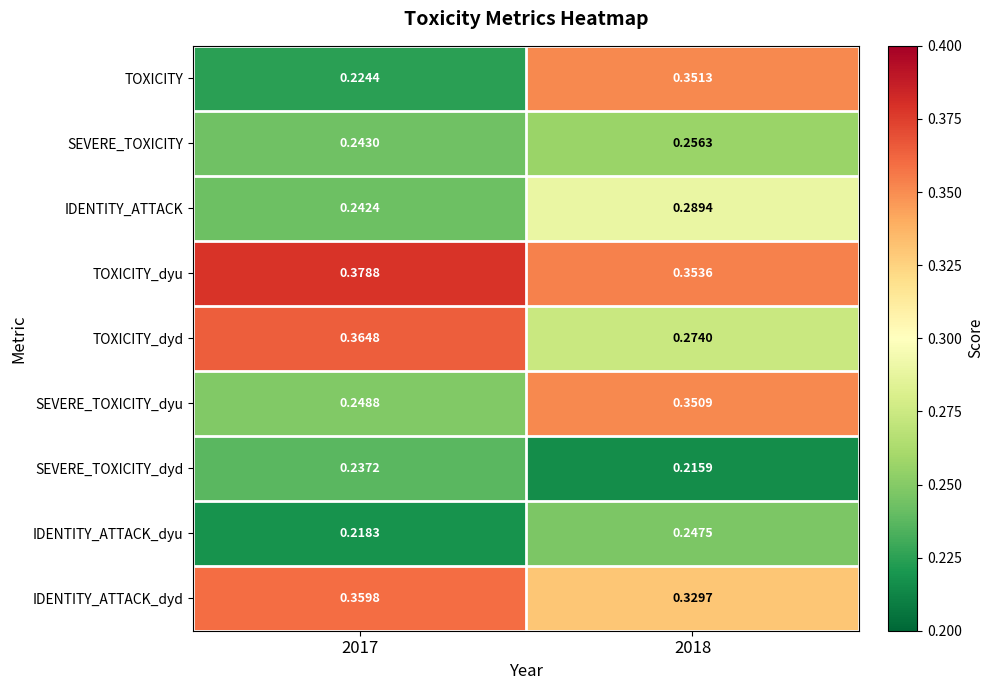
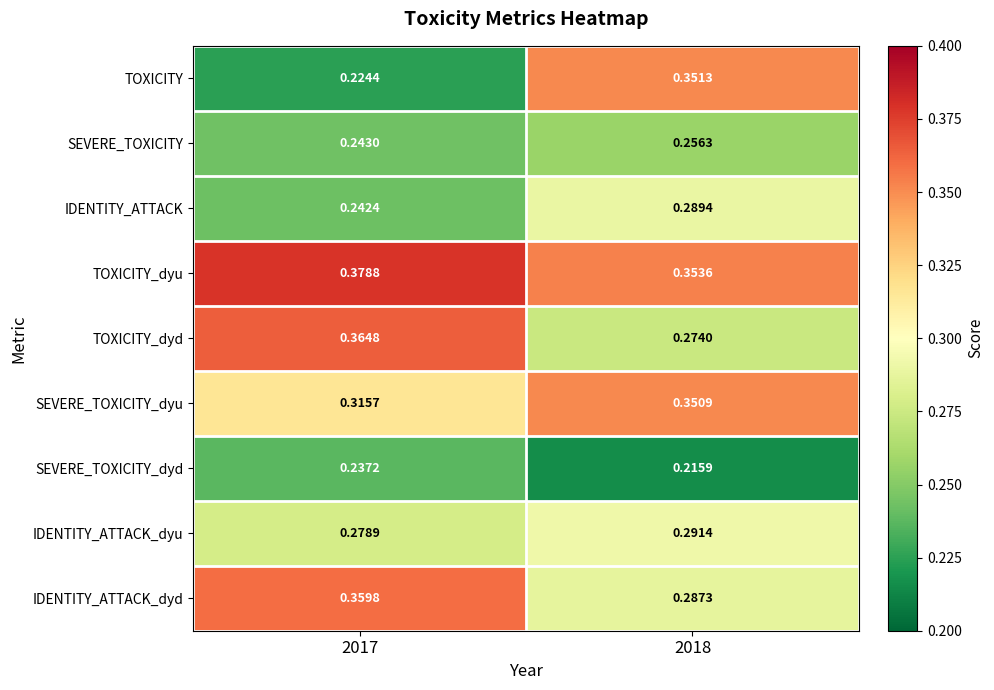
SEVERE_TOXICITY_dyu, 2017: 0.2488 -> 0.3157
IDENTITY_ATTACK_dyu, 2017: 0.2183 -> 0.2789
IDENTITY_ATTACK_dyu, 2018: 0.2475 -> 0.2914
IDENTITY_ATTACK_dyd, 2018: 0.3297 -> 0.2873
